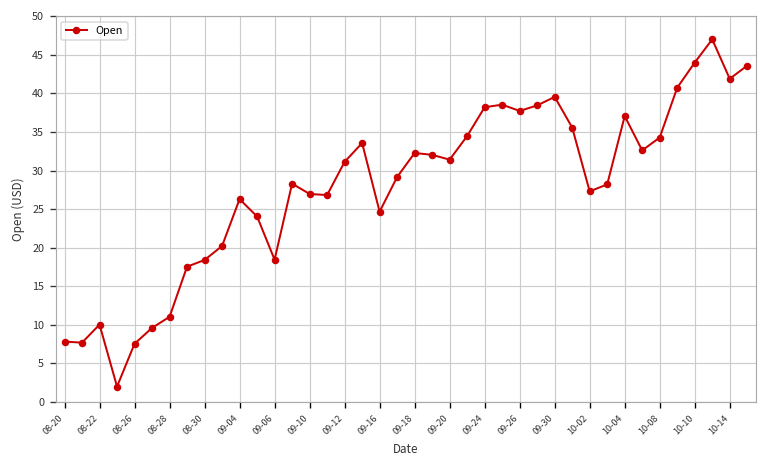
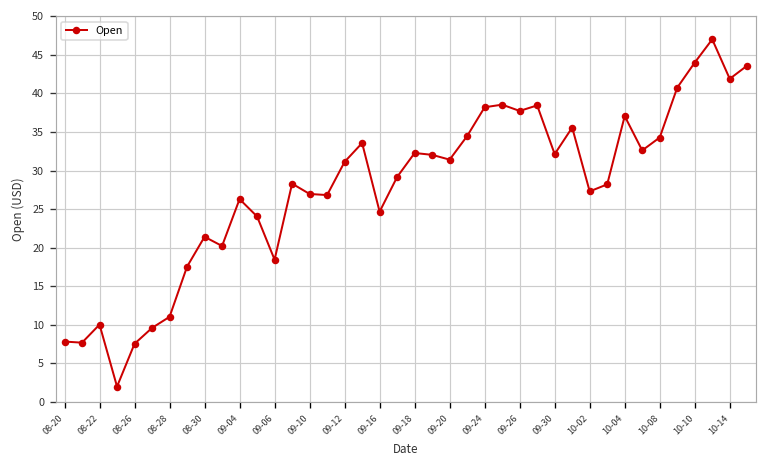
08-30: 18 -> 21
09-30: 40 -> 32
